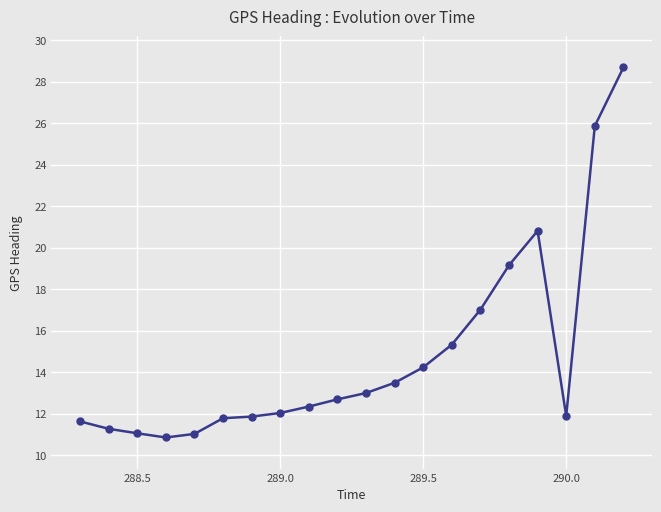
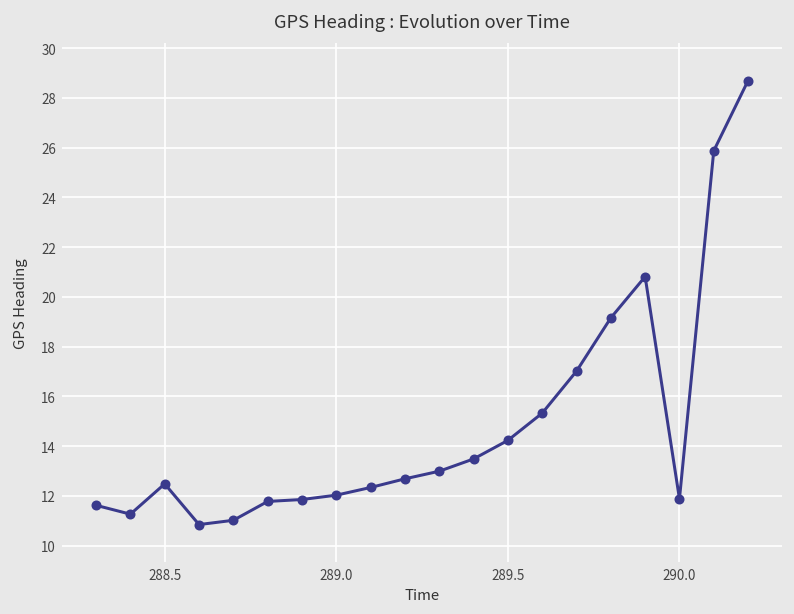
288.5: 11.1 -> 12.5
